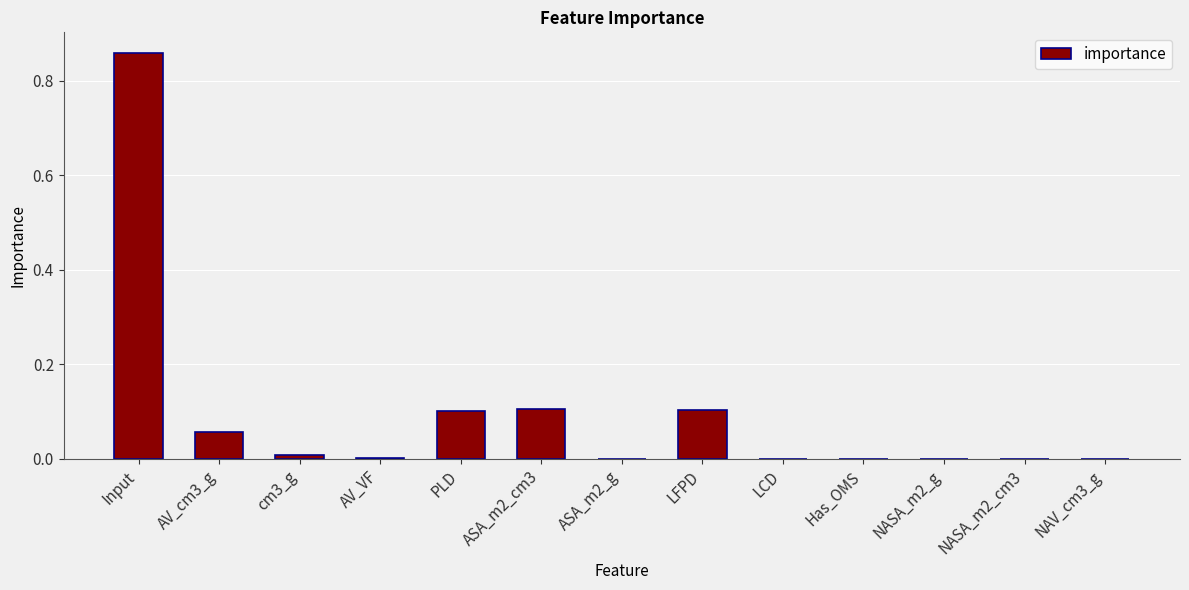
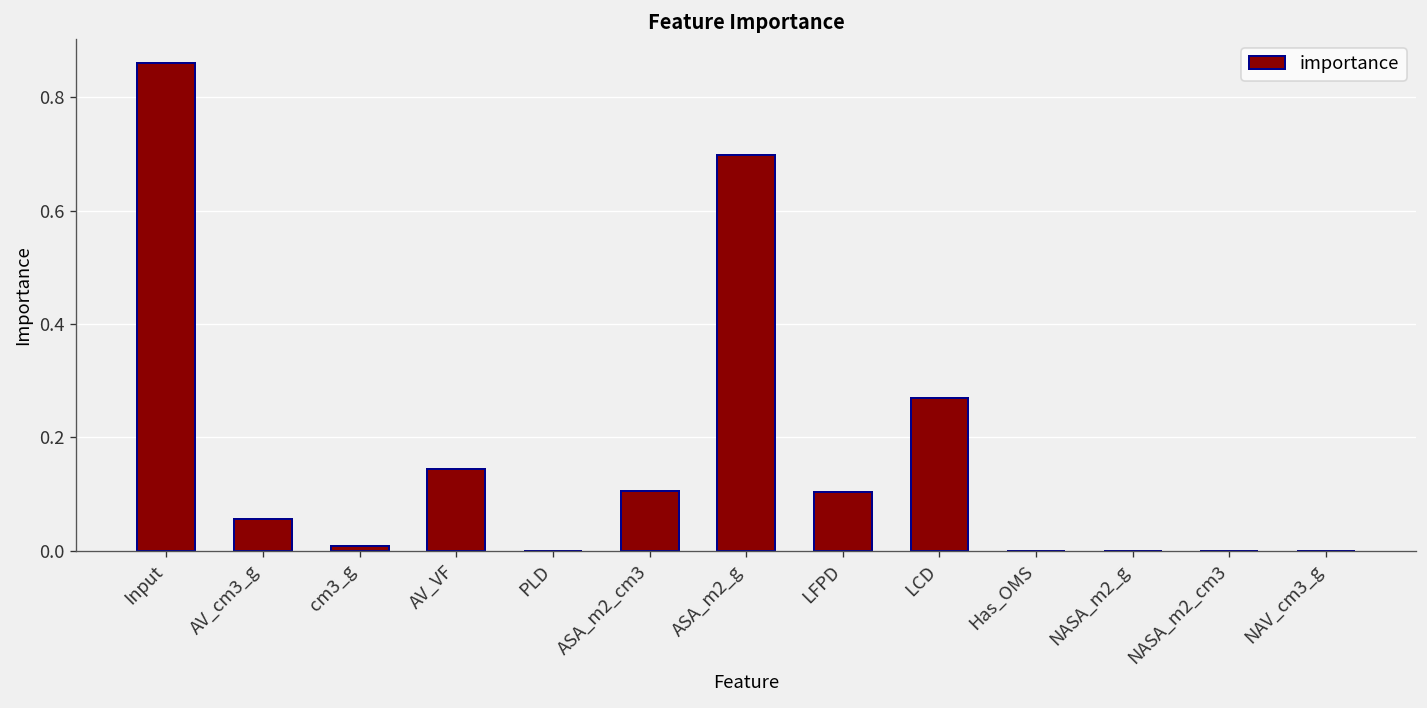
AV_VF: 0.00 -> 0.14
PLD: 0.10 -> 0.00
ASA_m2_g: 0.00 -> 0.70
LCD: 0.00 -> 0.27
